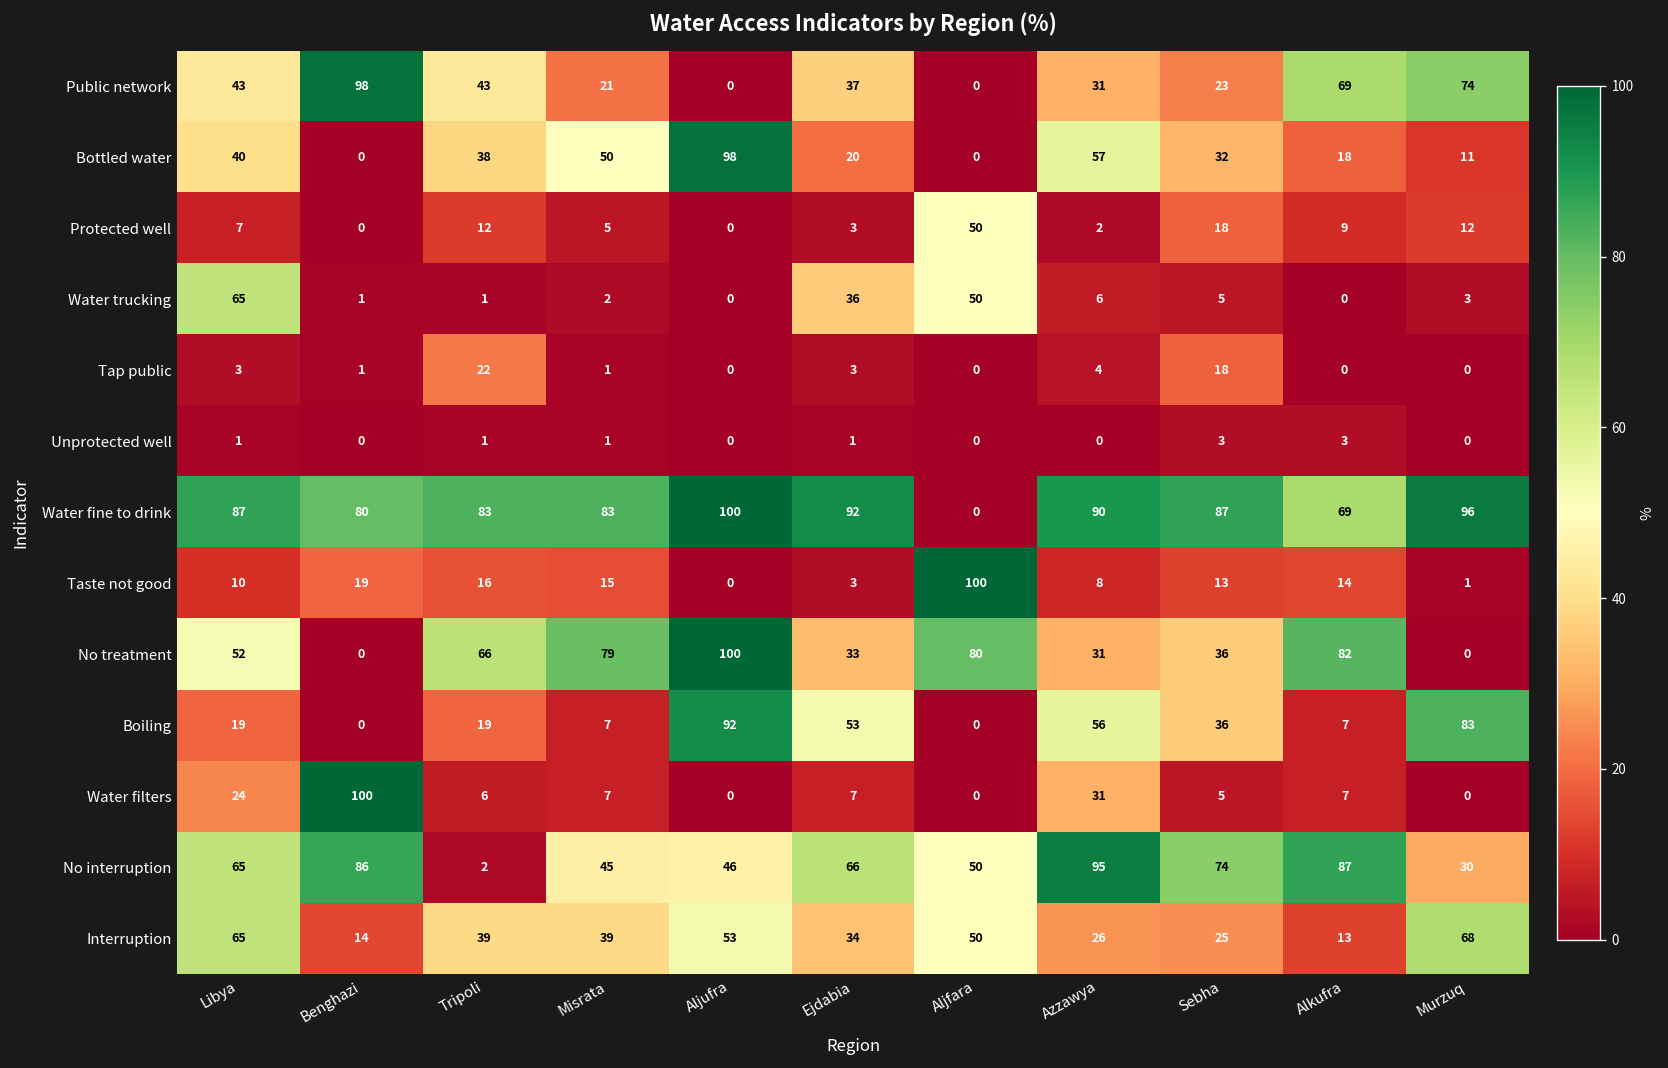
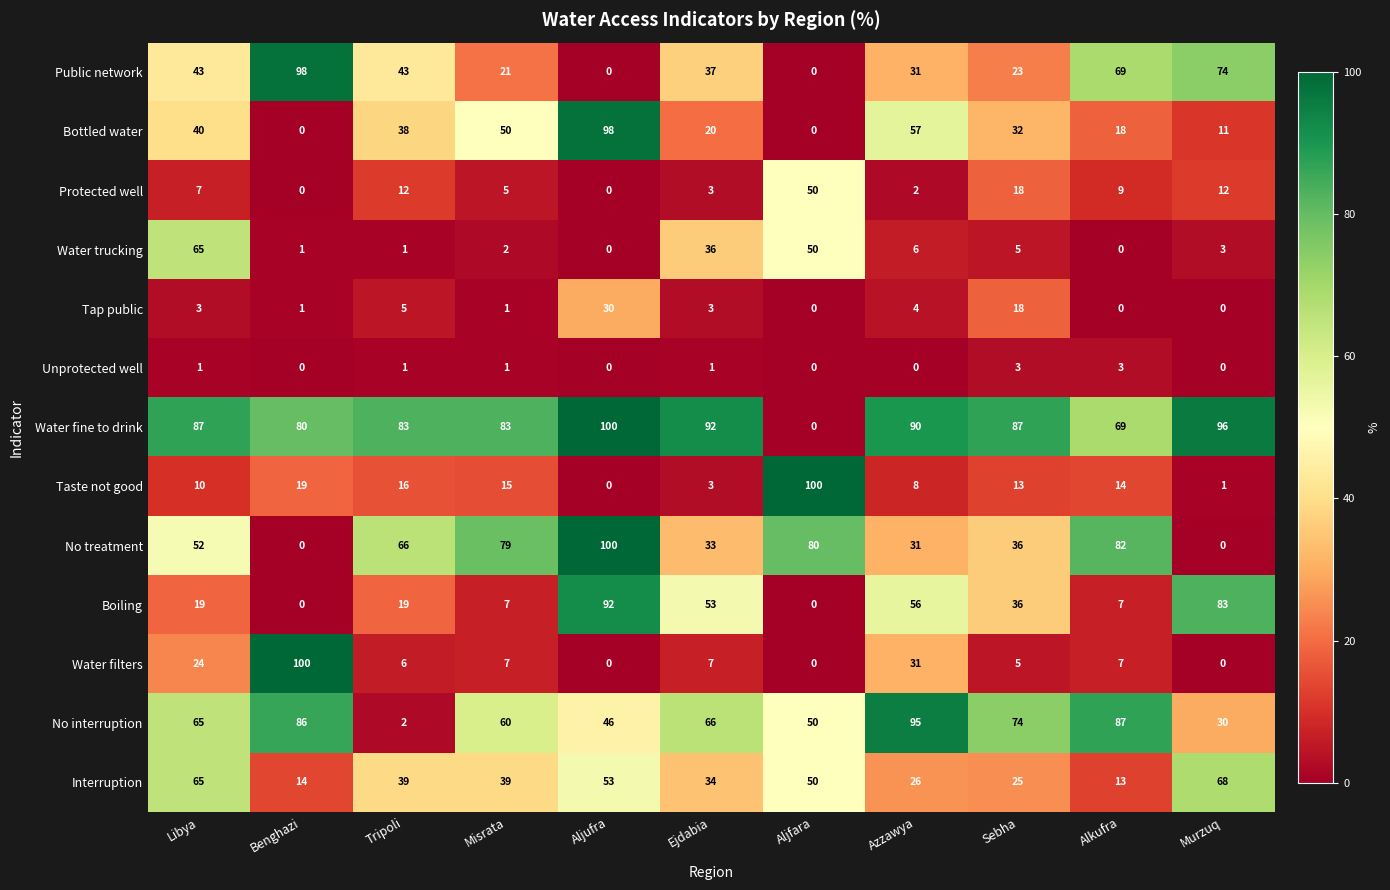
Tap public, Tripoli: 22 -> 5
Tap public, Aljufra: 0 -> 30
No interruption, Misrata: 45 -> 60
